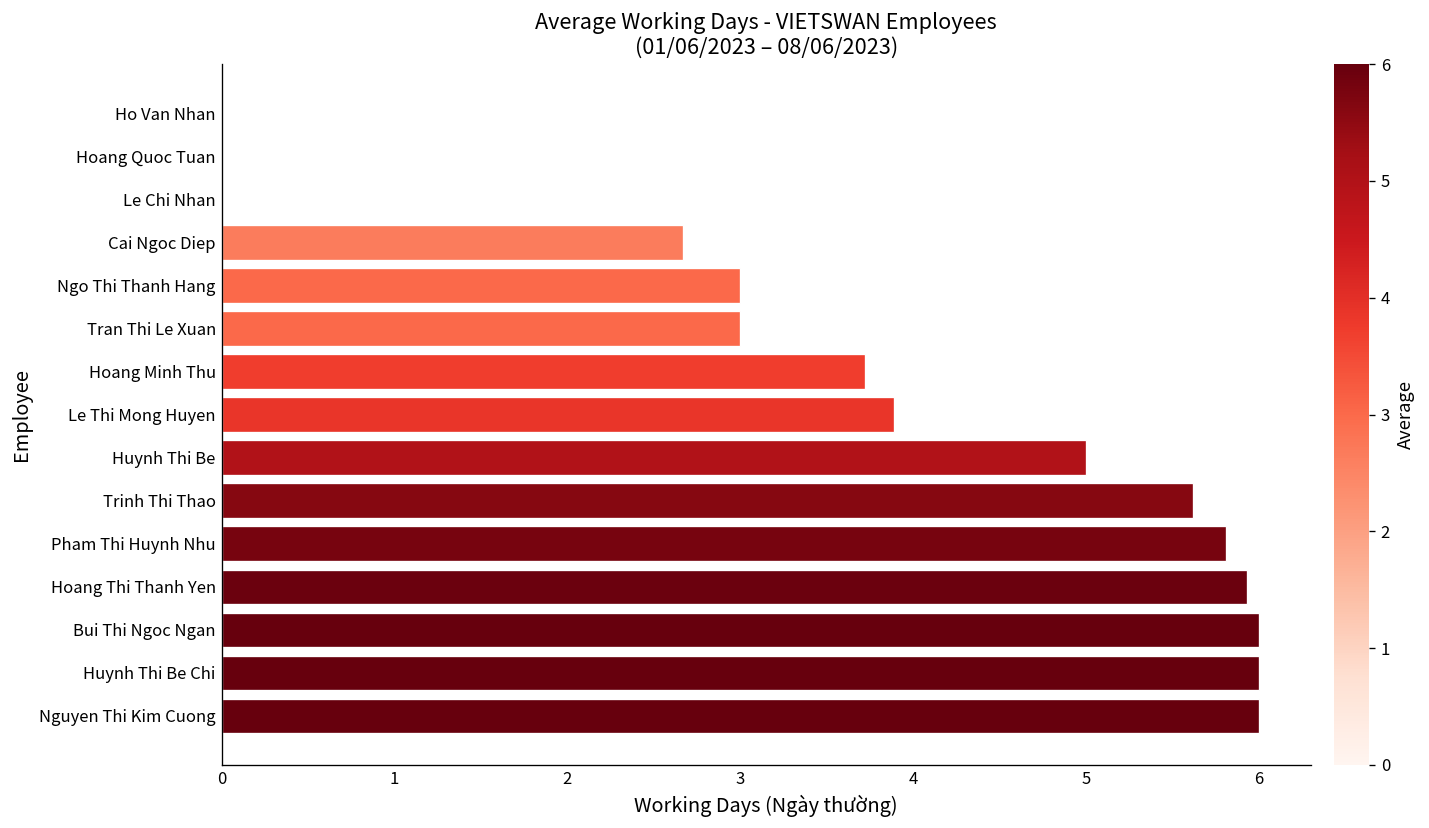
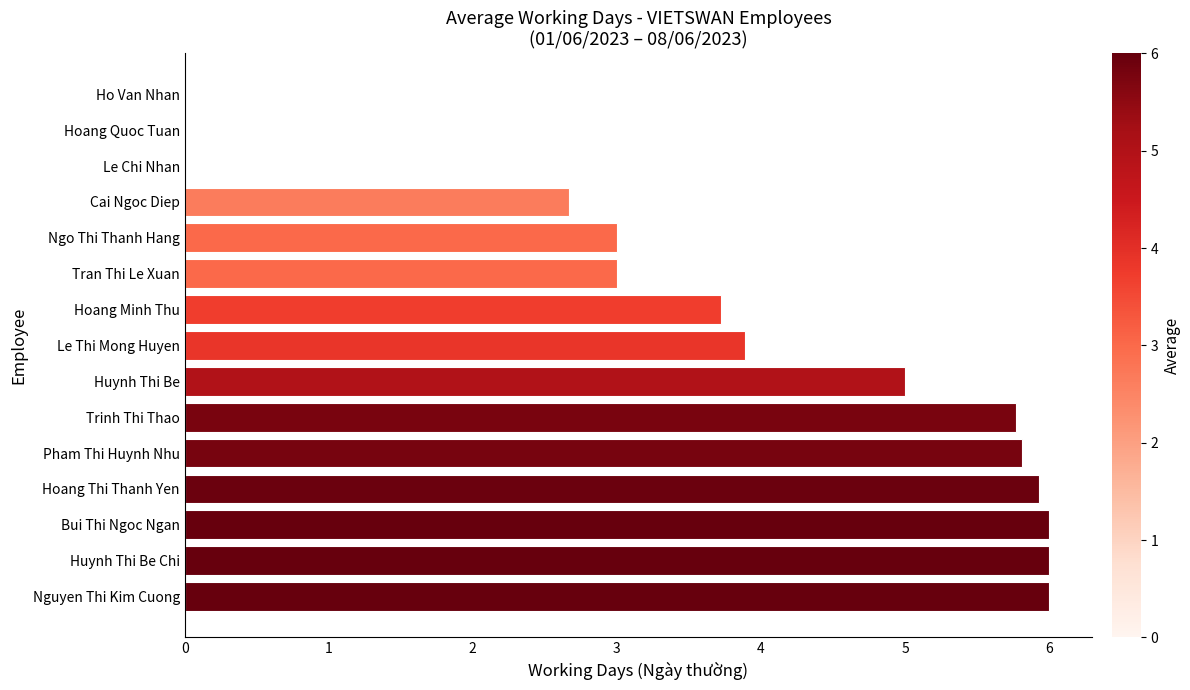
Trinh Thi Thao: 5.62 -> 5.77
